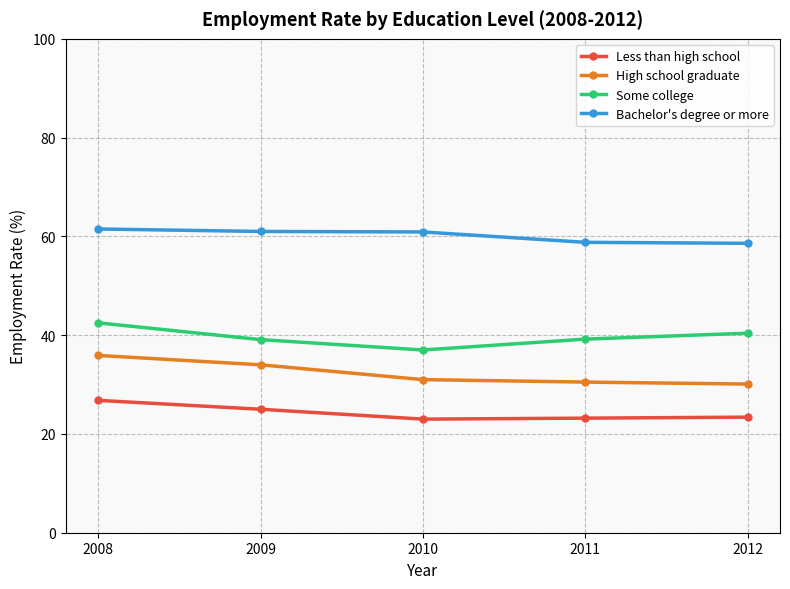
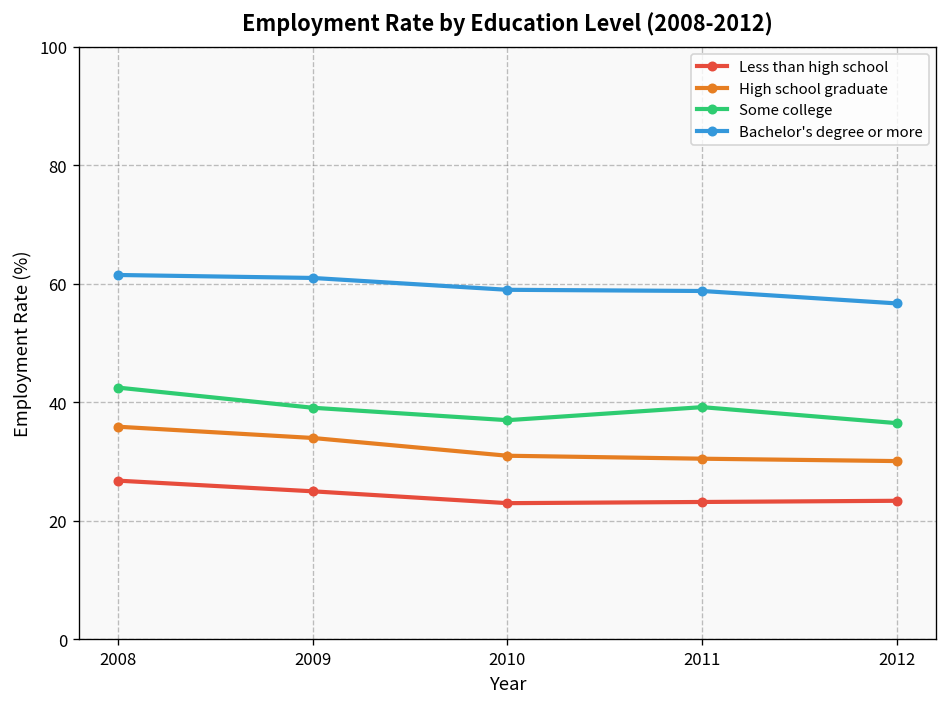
Bachelor's degree or more, 2010: 61 -> 59
Some college, 2012: 40 -> 37
Bachelor's degree or more, 2012: 59 -> 57
